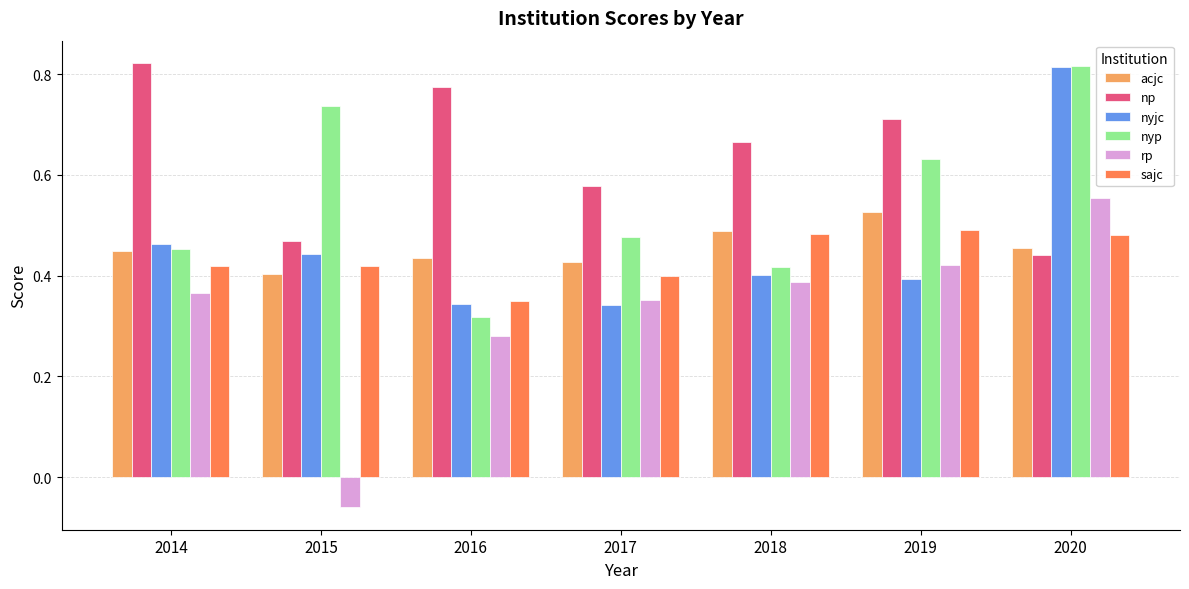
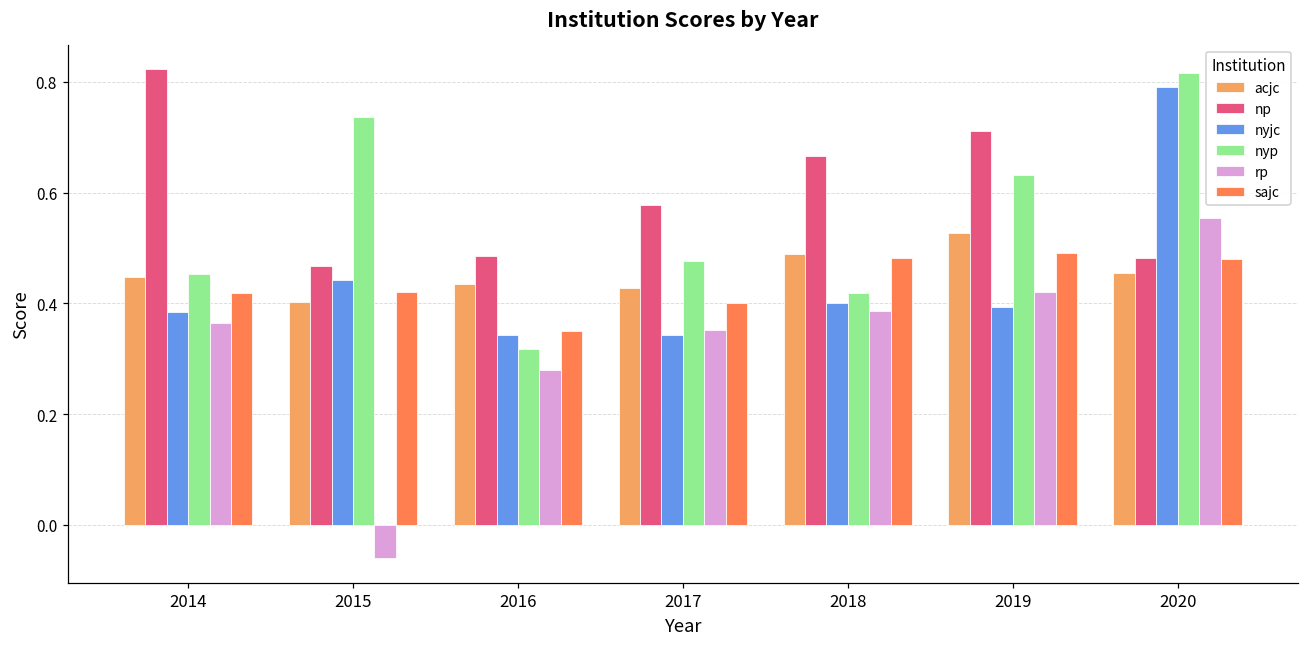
nyjc, 2014: 0.46 -> 0.39
np, 2016: 0.77 -> 0.49
np, 2020: 0.44 -> 0.48
nyjc, 2020: 0.81 -> 0.79
